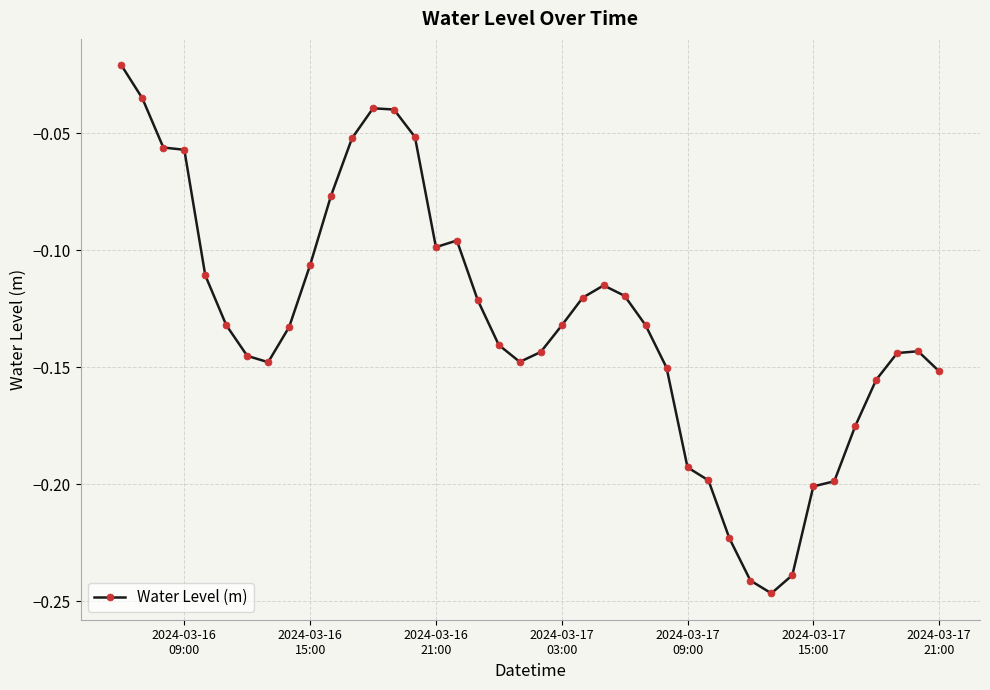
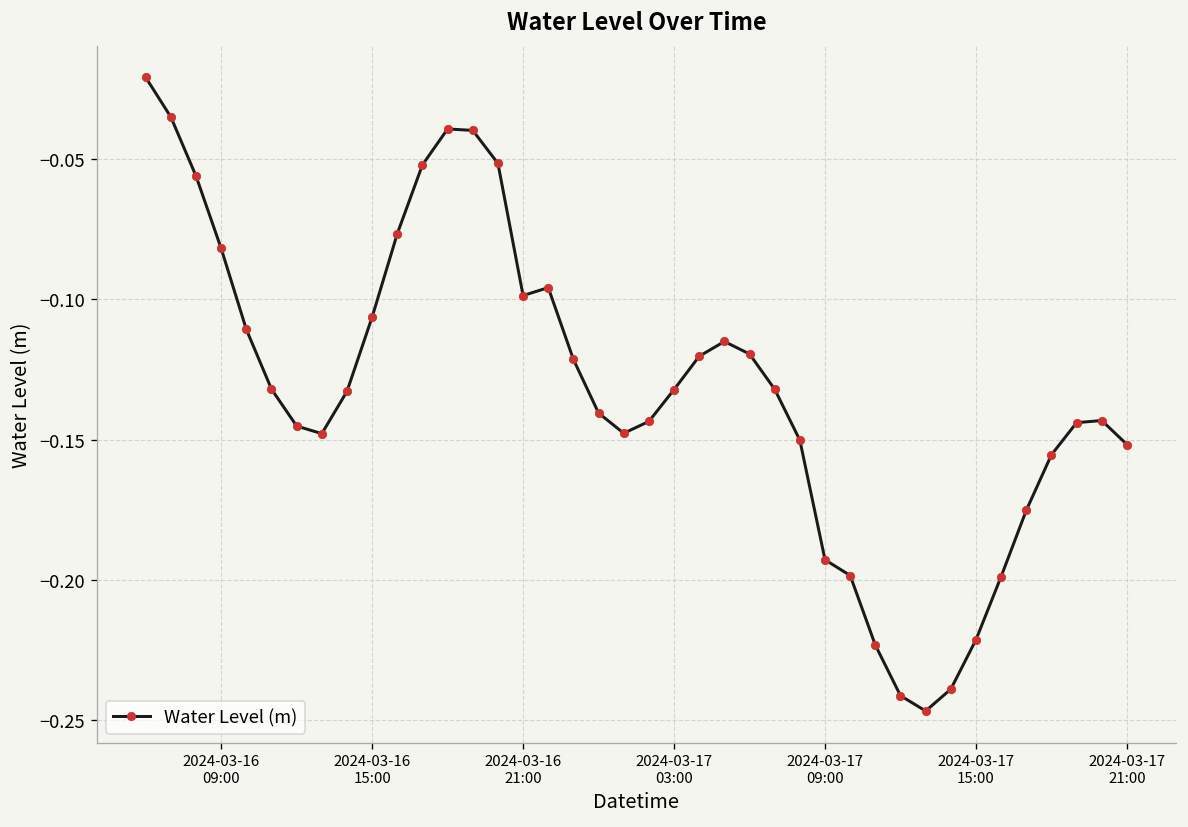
2024-03-16 09:00: -0.057 -> -0.082
2024-03-17 15:00: -0.201 -> -0.221
